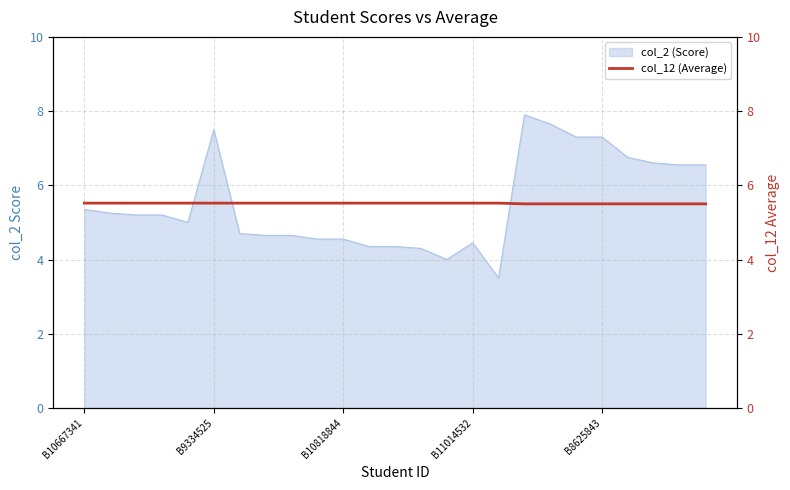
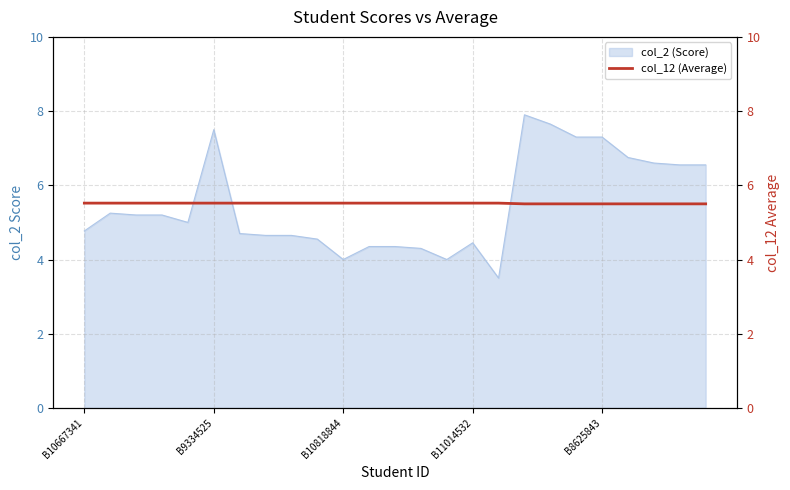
col_2 (Score), B10667341: 5.4 -> 4.8
col_2 (Score), B10818844: 4.6 -> 4.0
